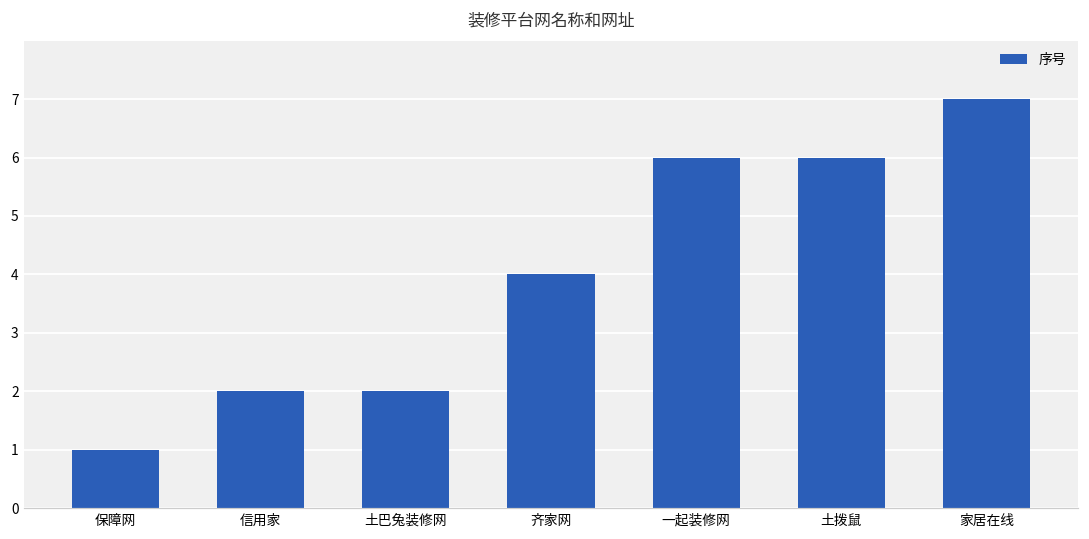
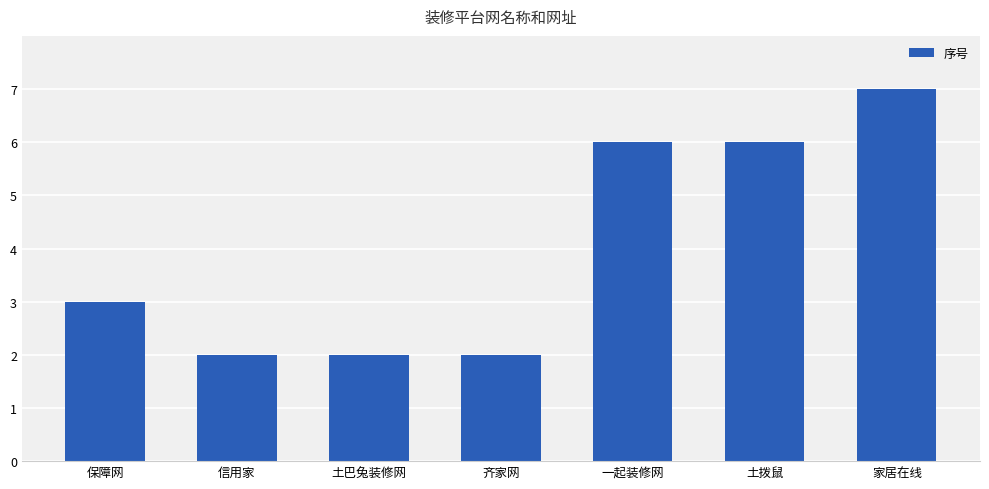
保障网: 1 -> 3
齐家网: 4 -> 2
